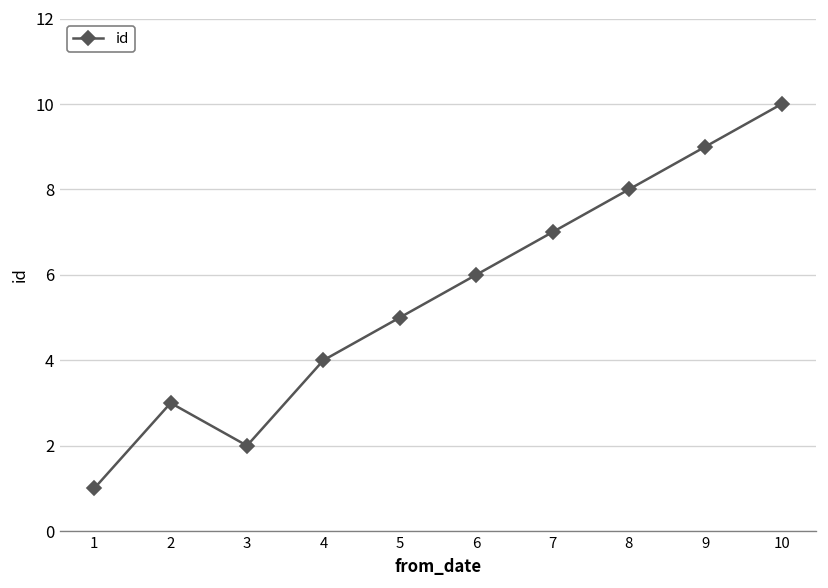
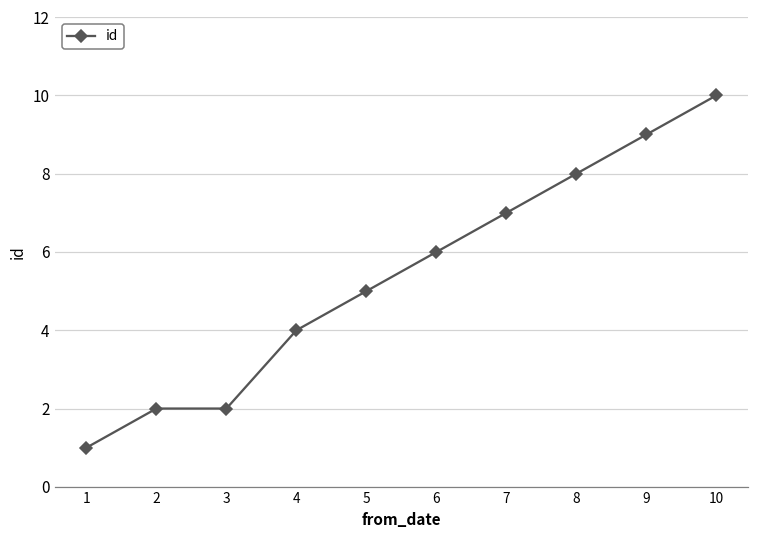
2: 3 -> 2
